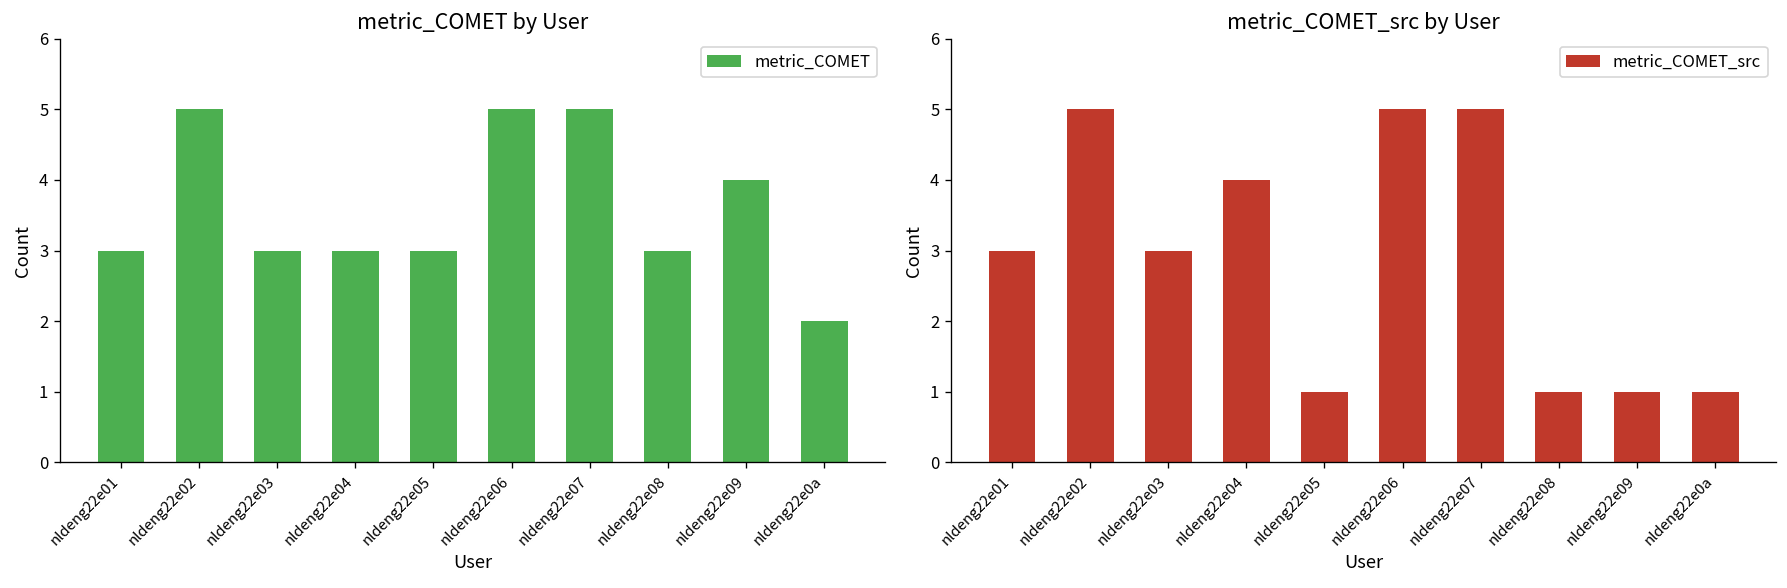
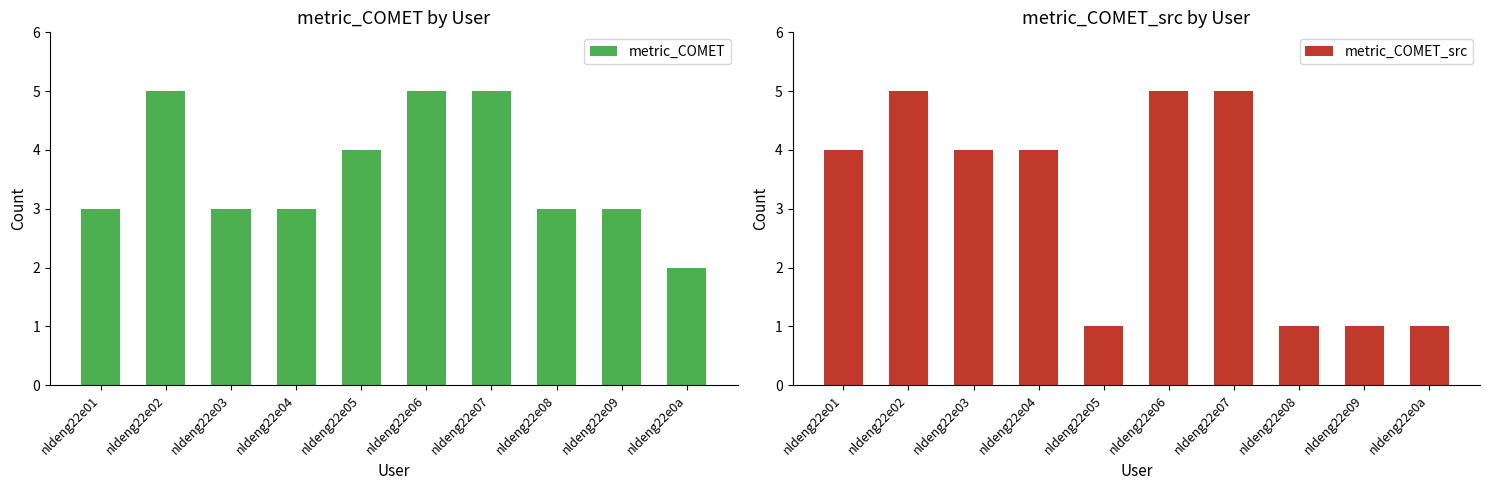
metric_COMET by User, nldeng22e05: 3 -> 4
metric_COMET by User, nldeng22e09: 4 -> 3
metric_COMET_src by User, nldeng22e01: 3 -> 4
metric_COMET_src by User, nldeng22e03: 3 -> 4
